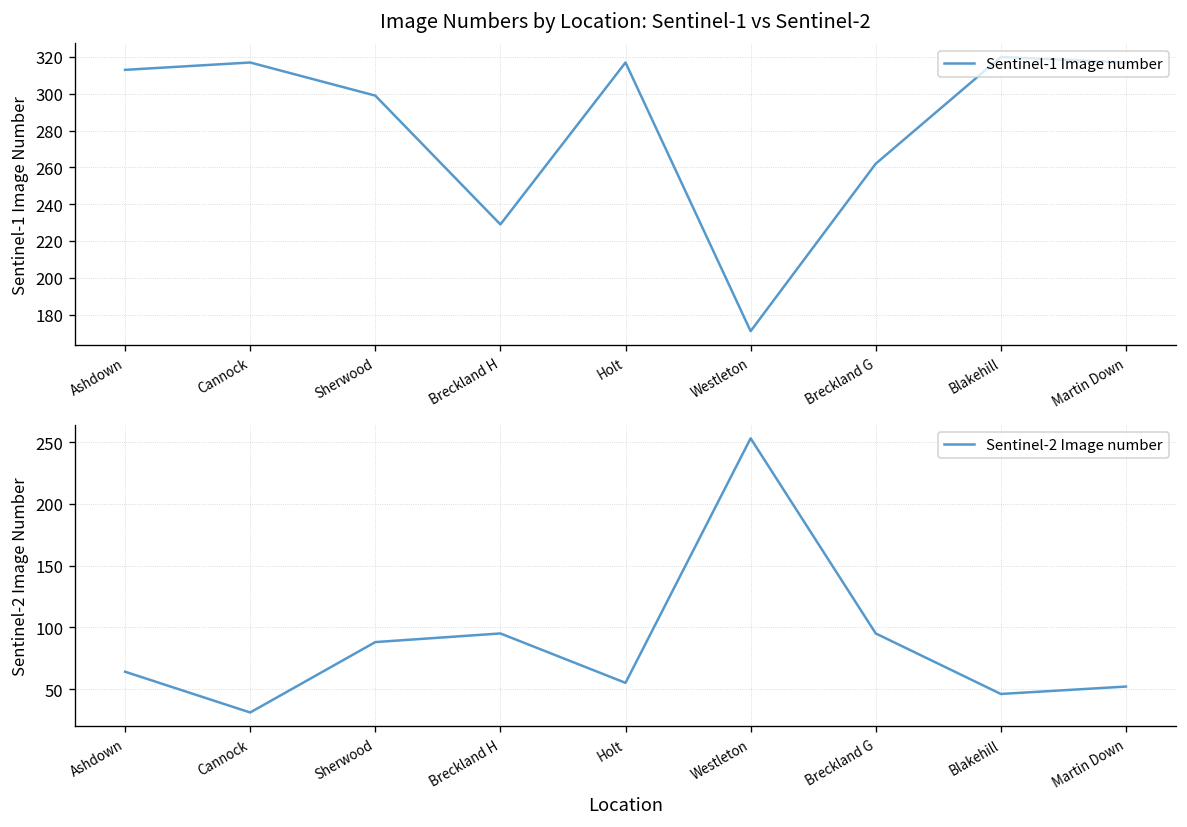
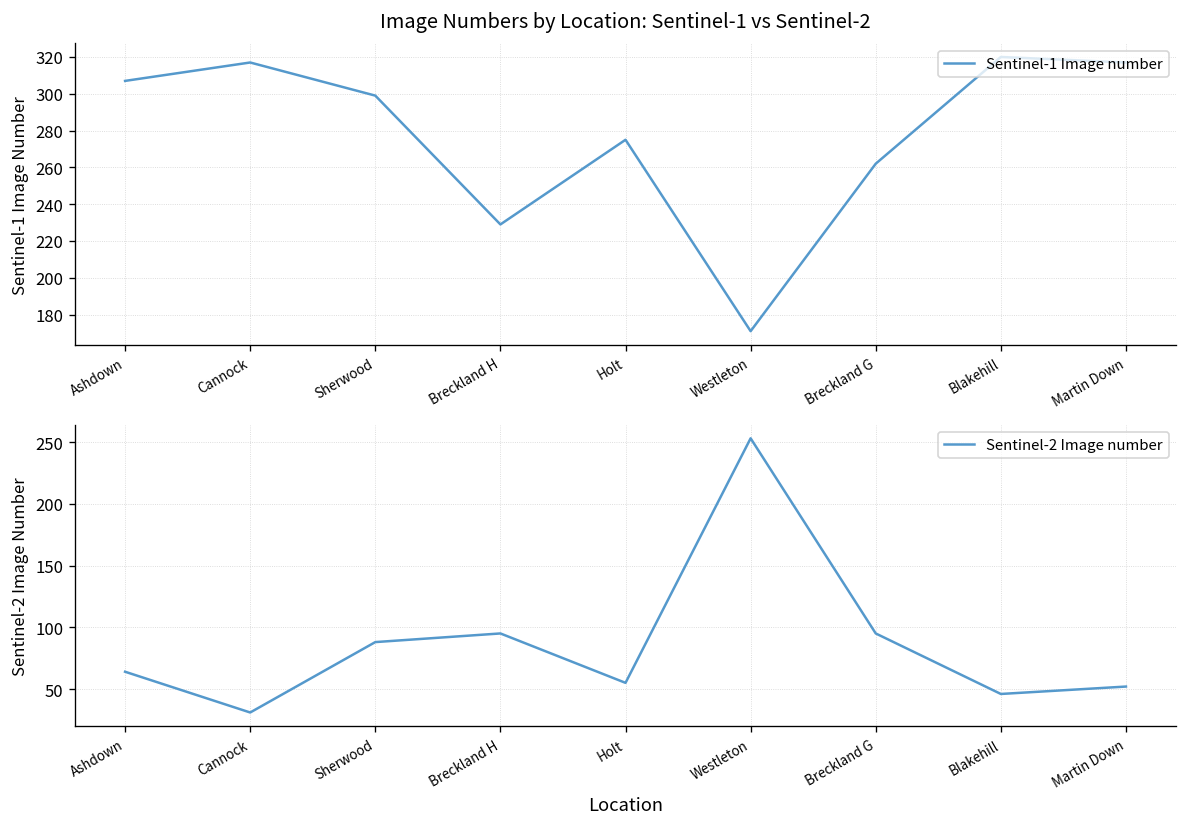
Image Numbers by Location: Sentinel-1 vs Sentinel-2, Ashdown: 313 -> 307
Image Numbers by Location: Sentinel-1 vs Sentinel-2, Holt: 317 -> 275
